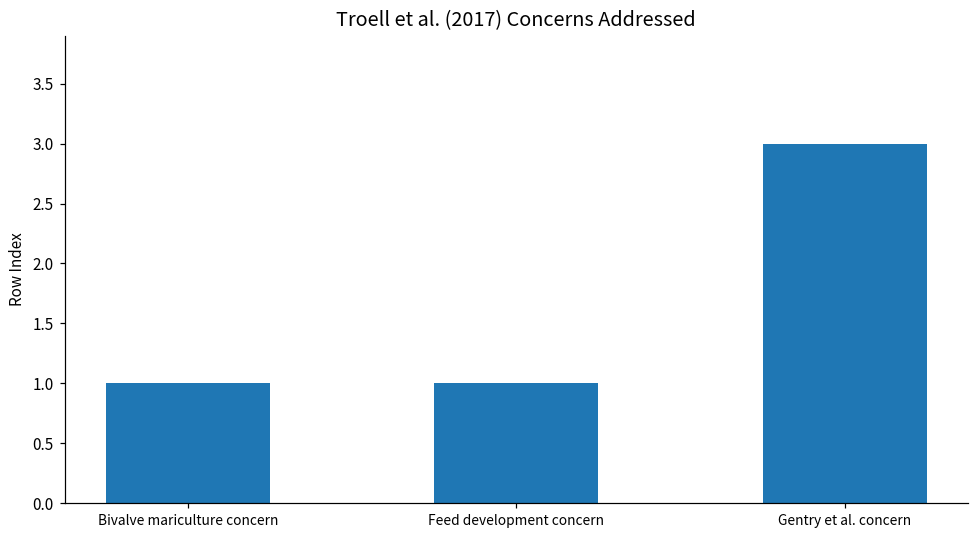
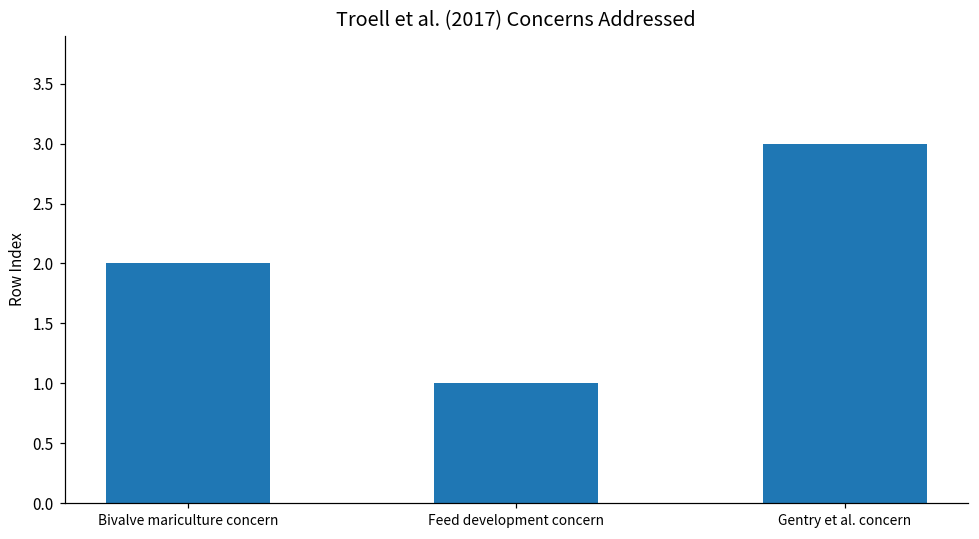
Bivalve mariculture concern: 1 -> 2
